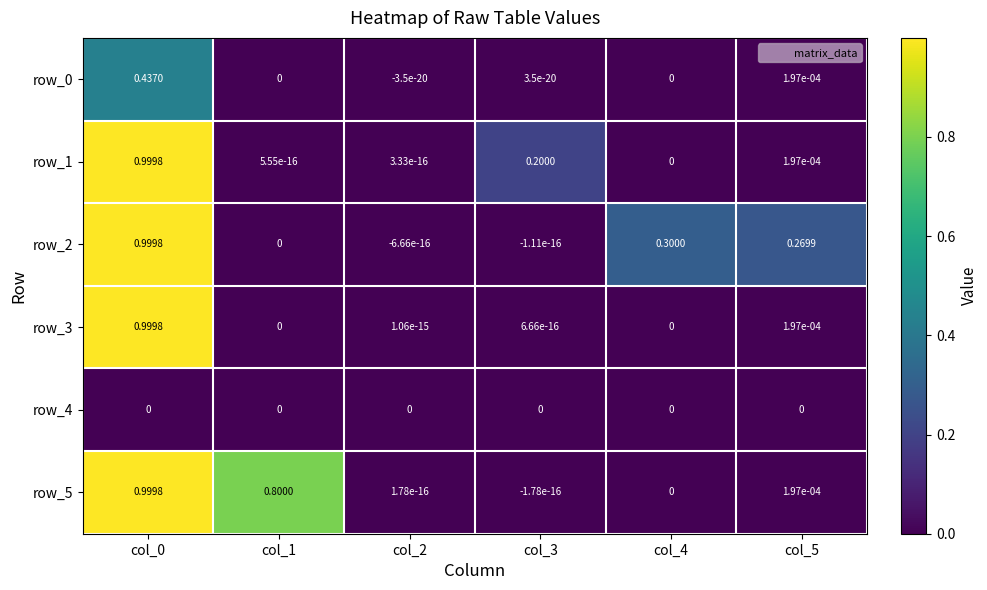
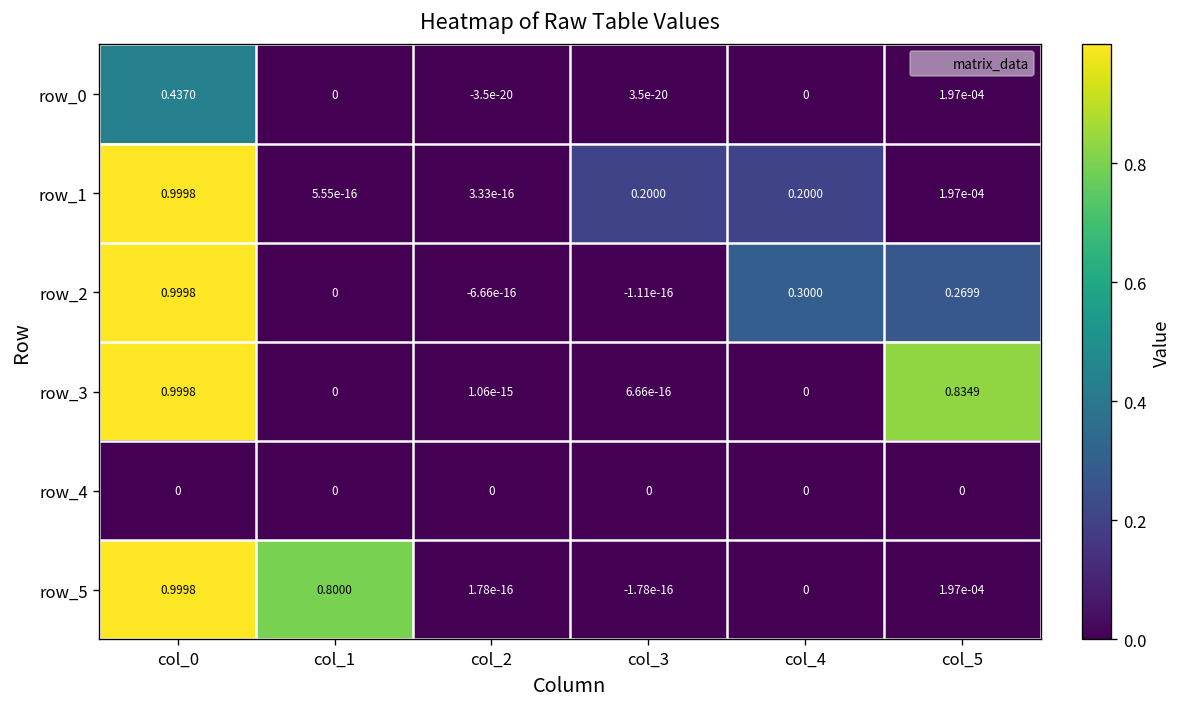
row_1, col_4: 0 -> 0.2000
row_3, col_5: 1.97e-04 -> 0.8349
